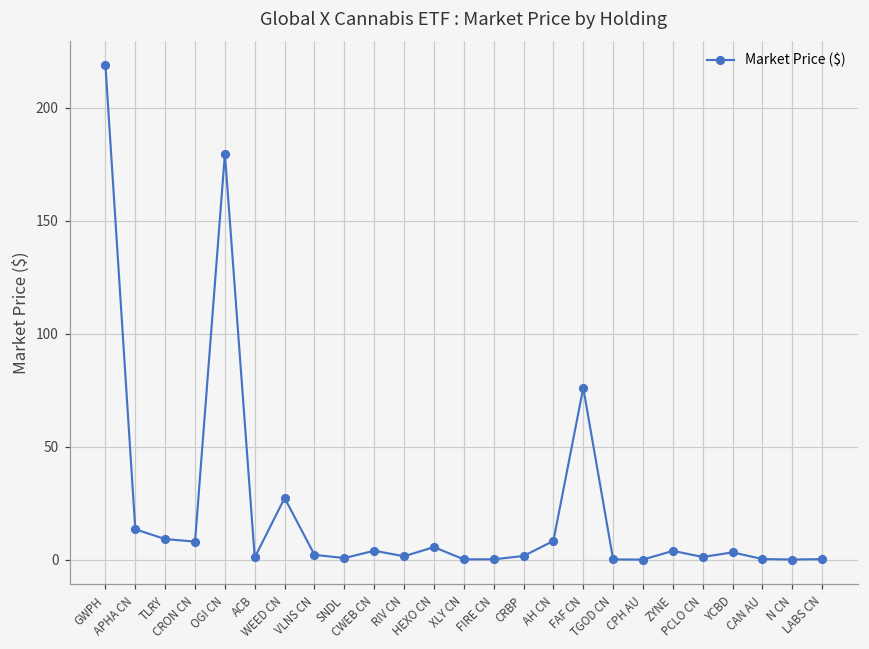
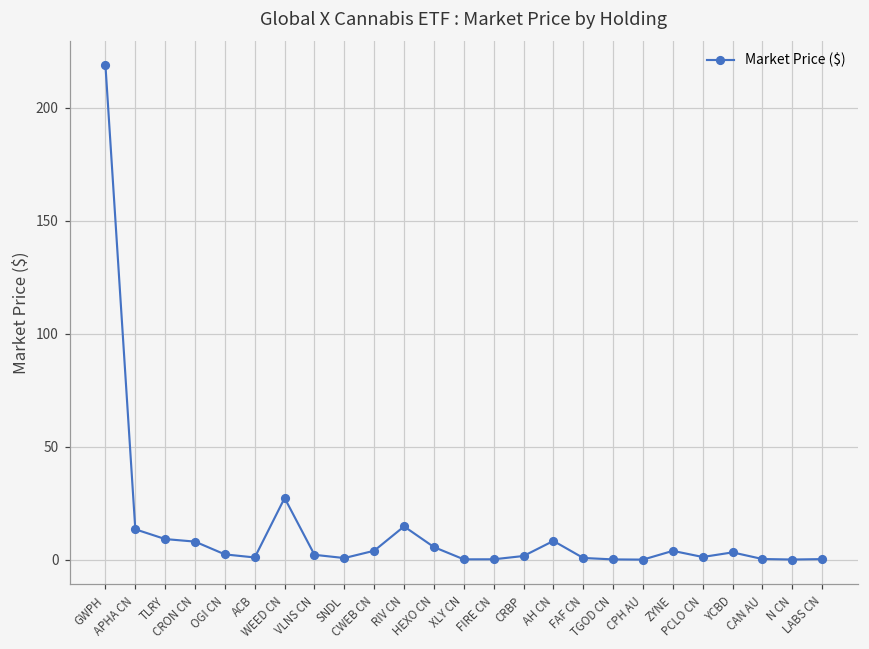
OGI CN: 180 -> 2
RIV CN: 2 -> 15
FAF CN: 76 -> 1
